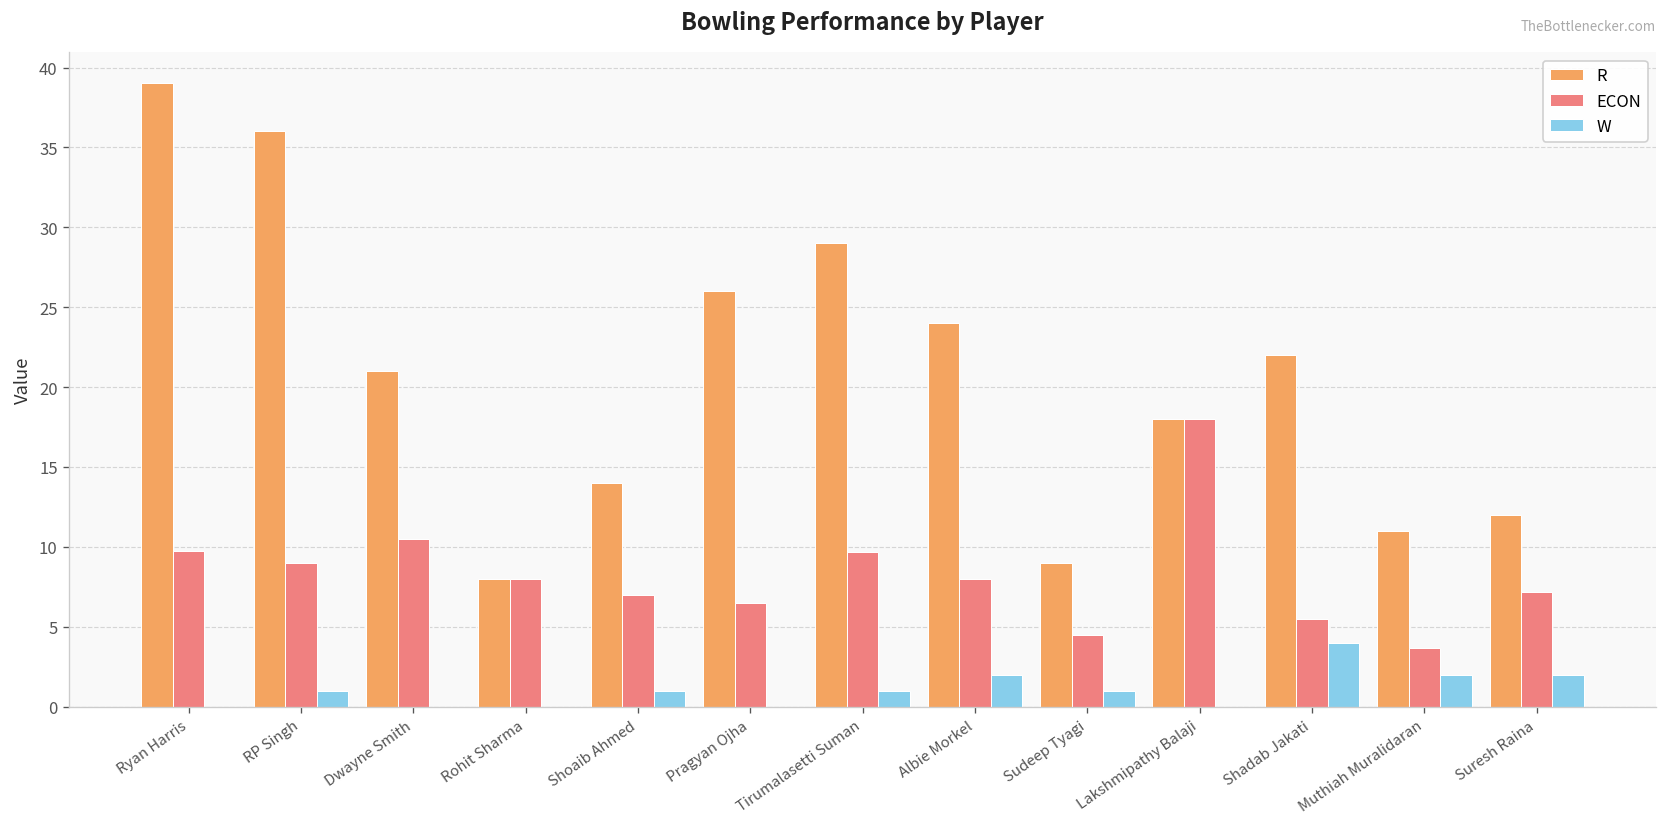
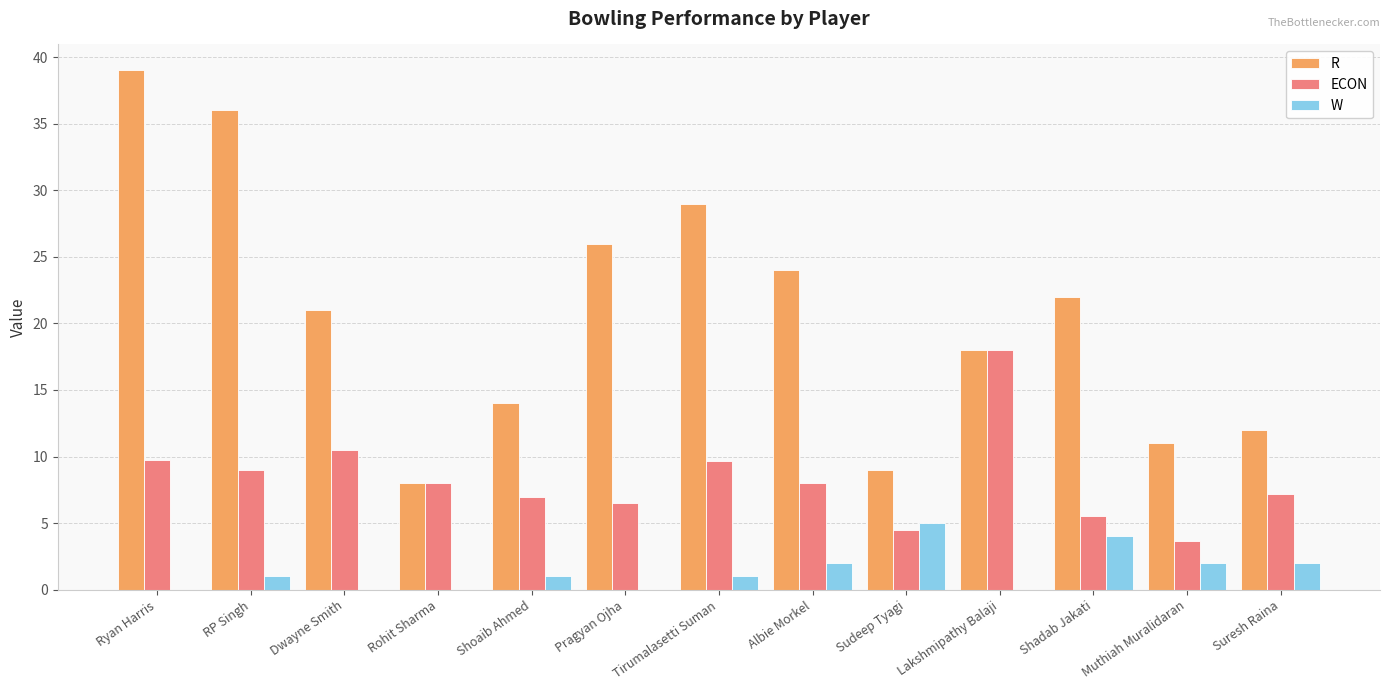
W, Sudeep Tyagi: 1 -> 5
